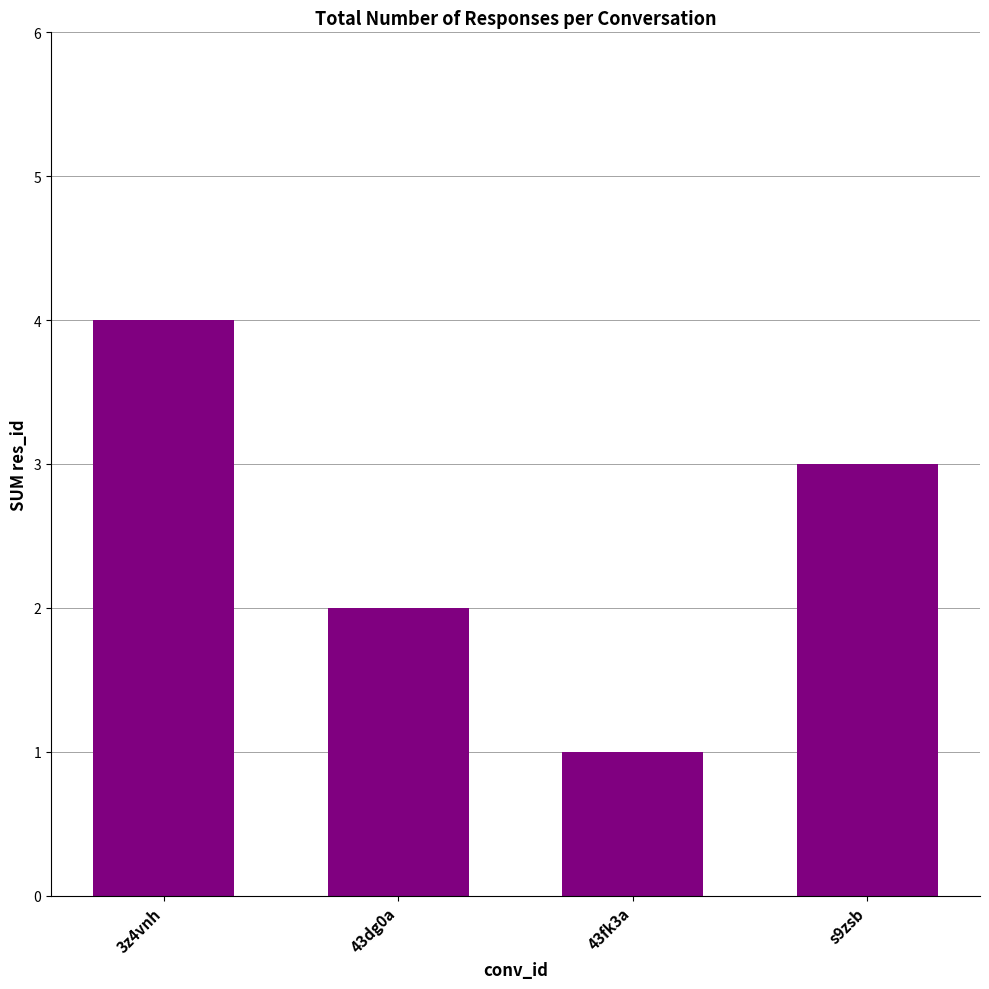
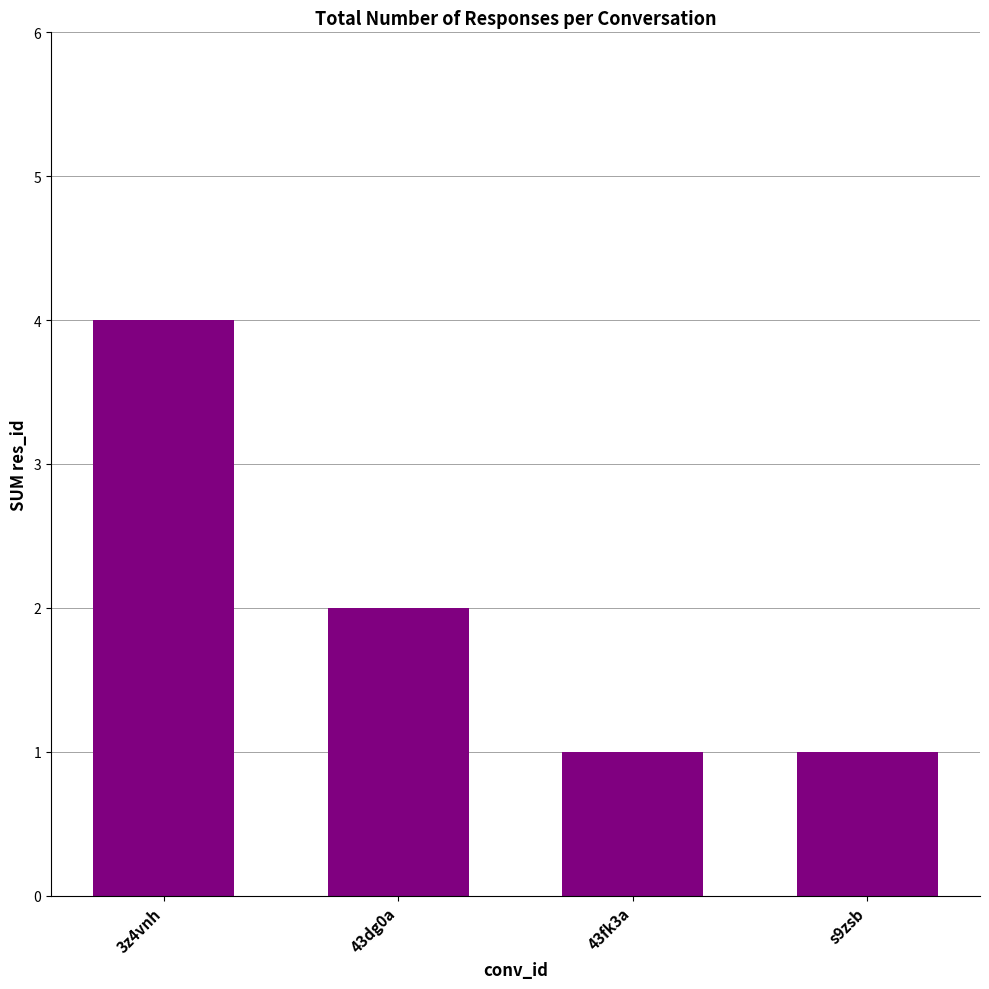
s9zsb: 3 -> 1
